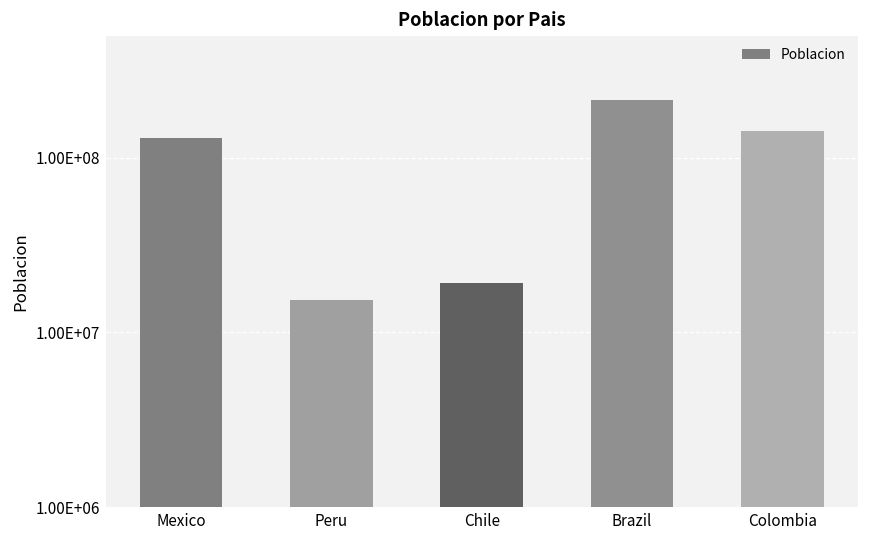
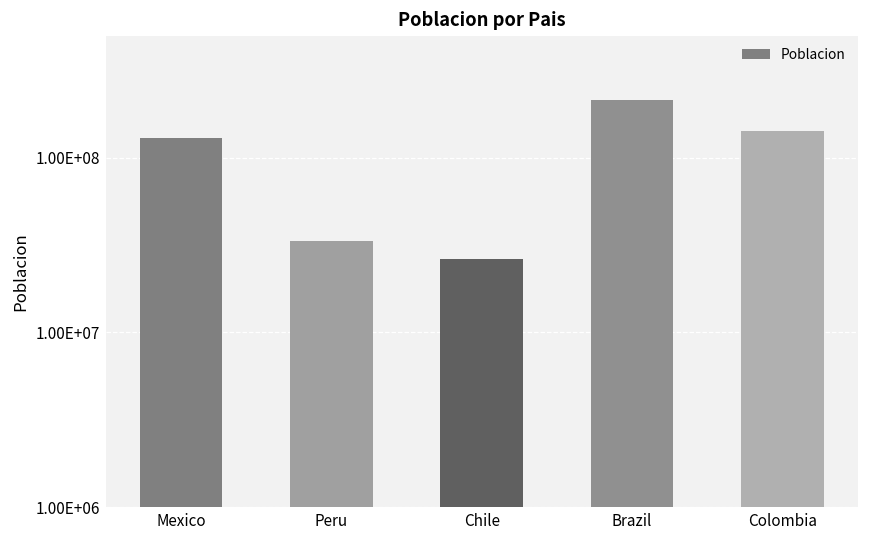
Peru: 15000000 -> 33000000
Chile: 19000000 -> 26000000
